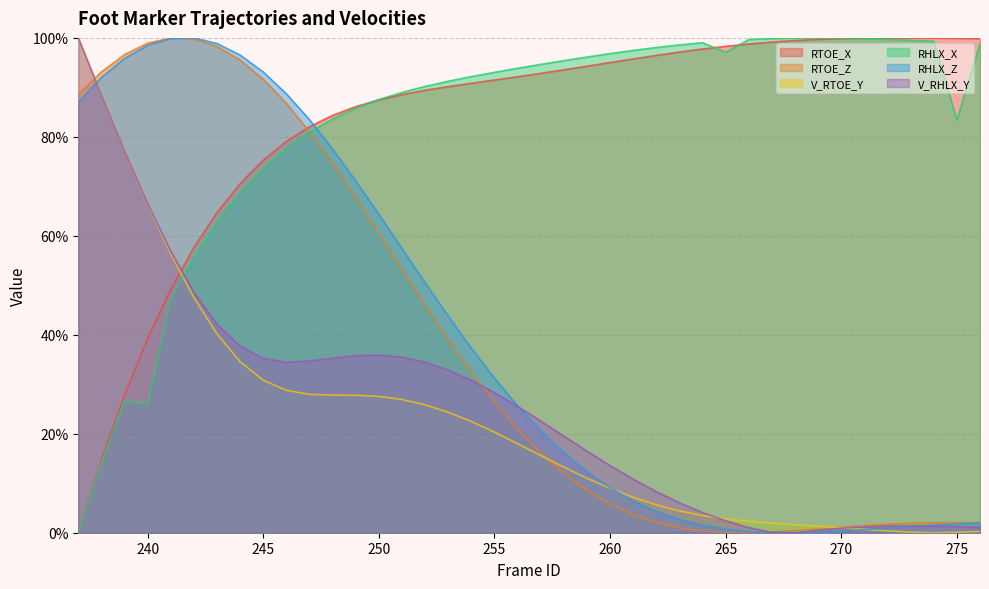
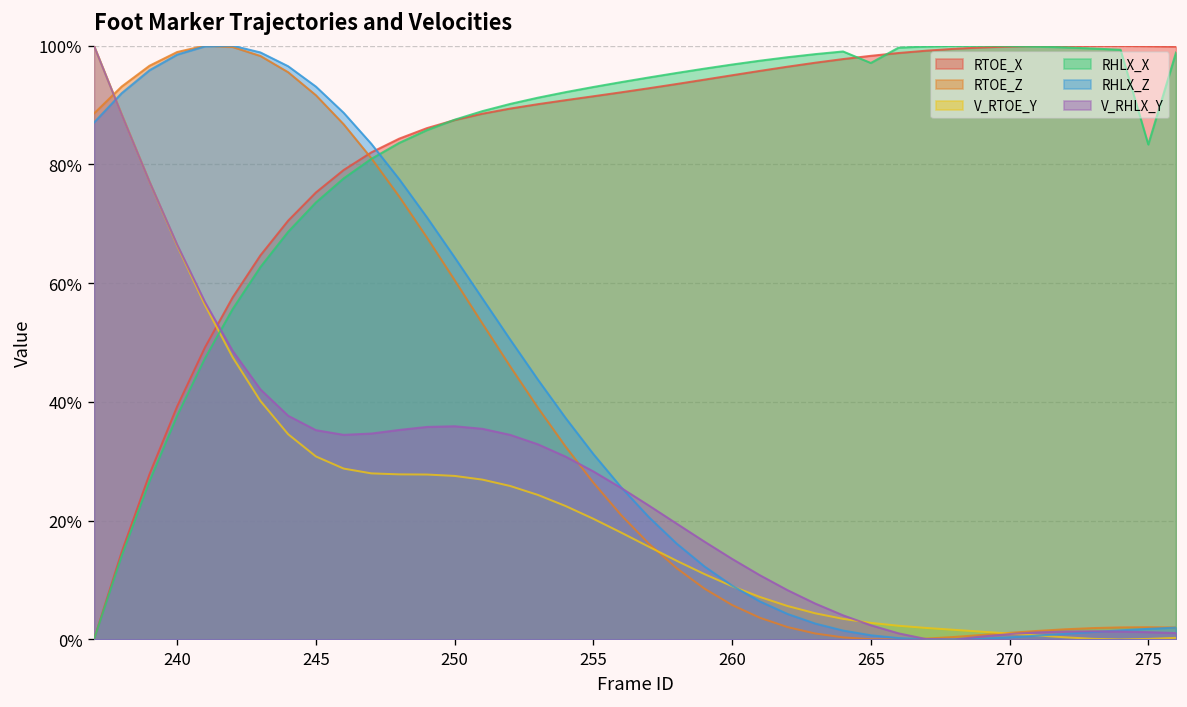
RHLX_X, 240: 26% -> 38%
